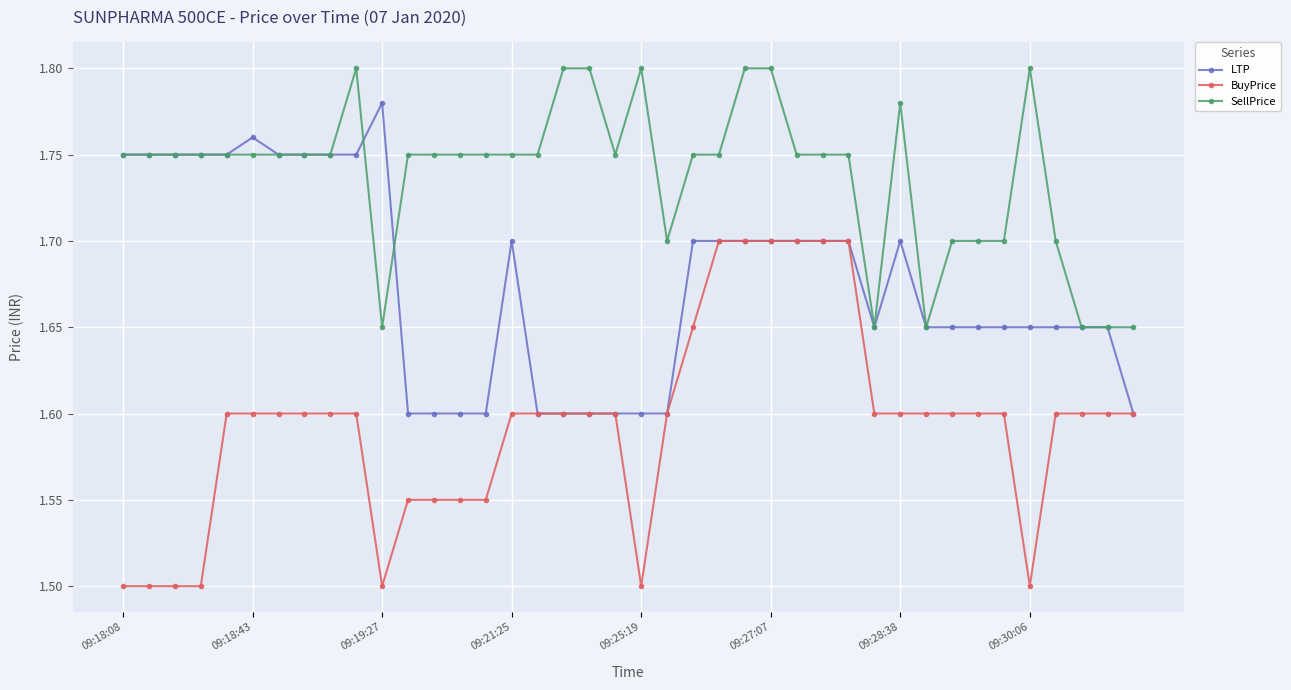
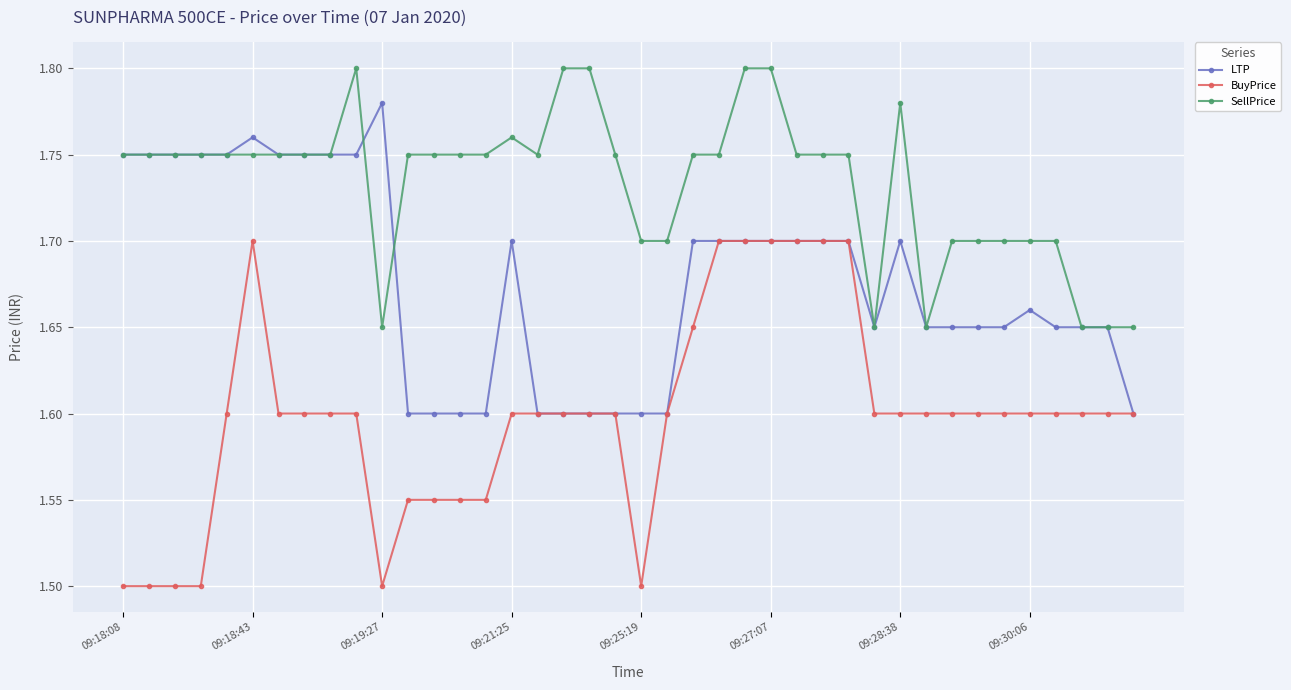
BuyPrice, 09:18:43: 1.6 -> 1.7
SellPrice, 09:21:25: 1.75 -> 1.76
SellPrice, 09:25:19: 1.8 -> 1.7
LTP, 09:30:06: 1.65 -> 1.66
BuyPrice, 09:30:06: 1.5 -> 1.6
SellPrice, 09:30:06: 1.8 -> 1.7
